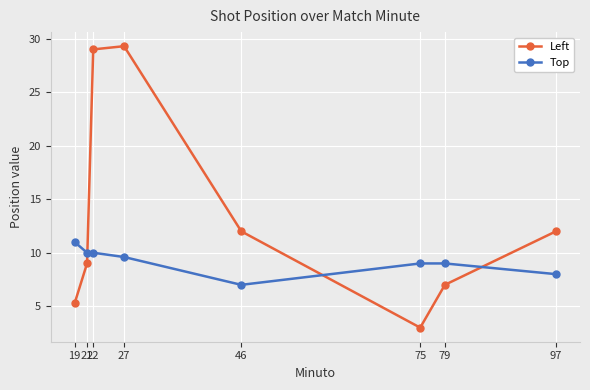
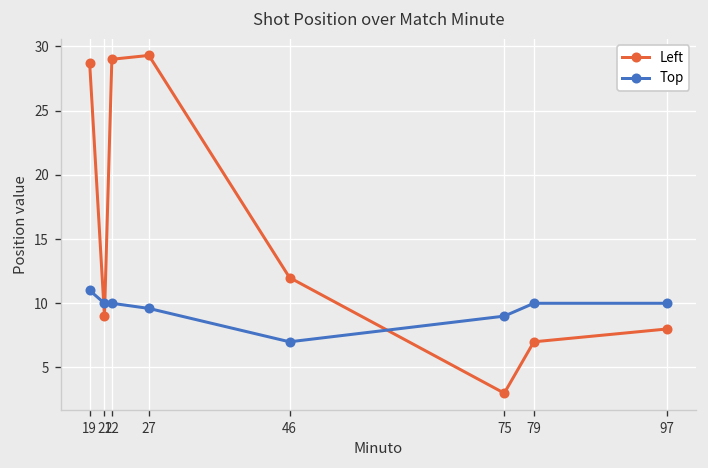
Left, 19: 5.3 -> 28.7
Top, 79: 9 -> 10
Left, 97: 12 -> 8
Top, 97: 8 -> 10
